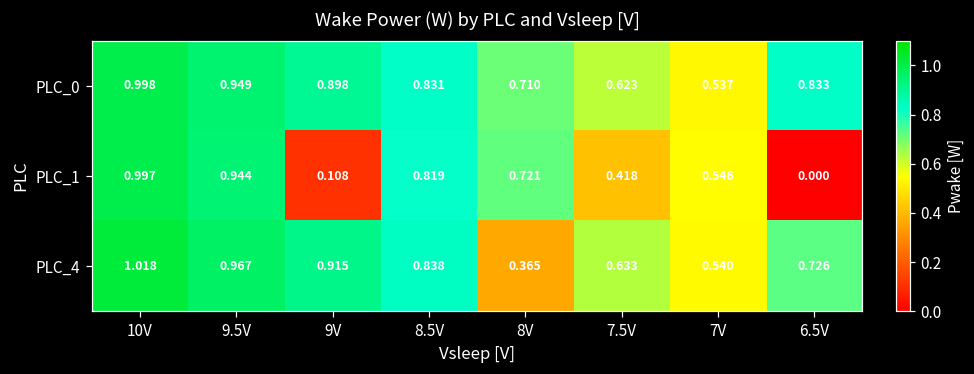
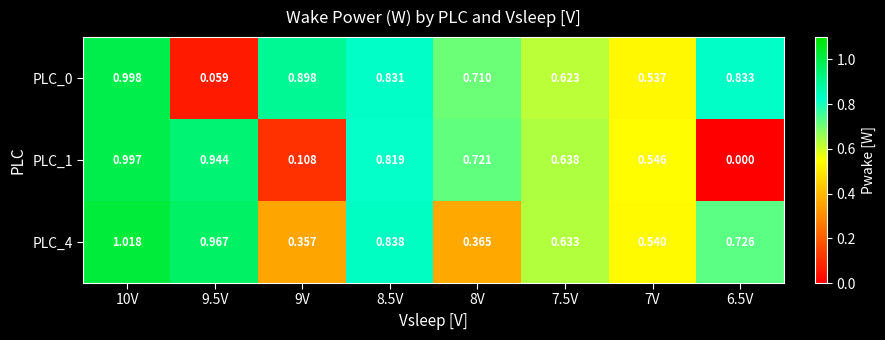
PLC_0, 9.5V: 0.949 -> 0.059
PLC_1, 7.5V: 0.418 -> 0.638
PLC_4, 9V: 0.915 -> 0.357
